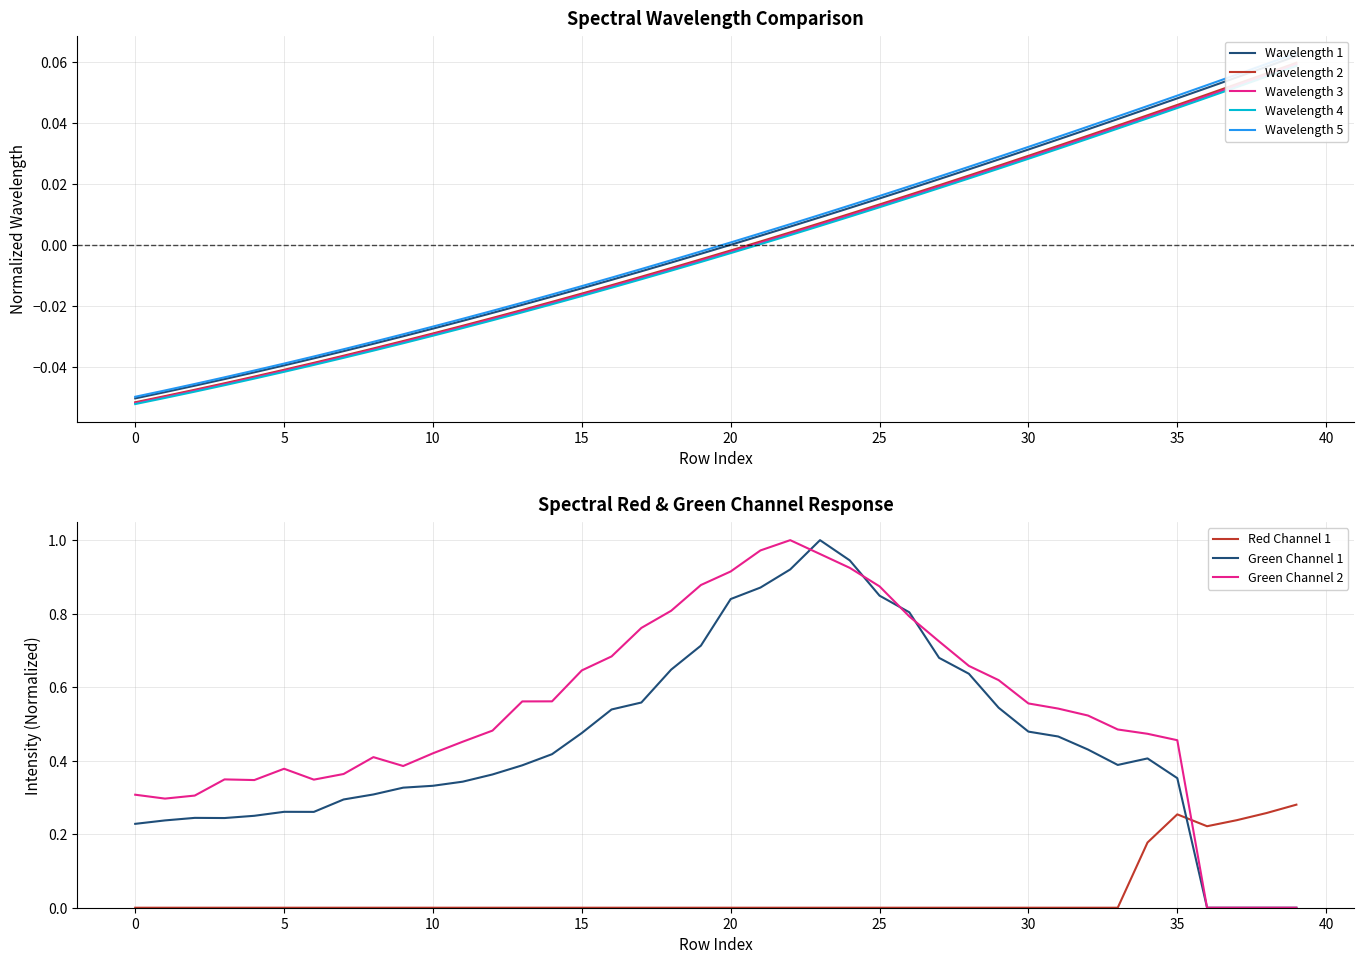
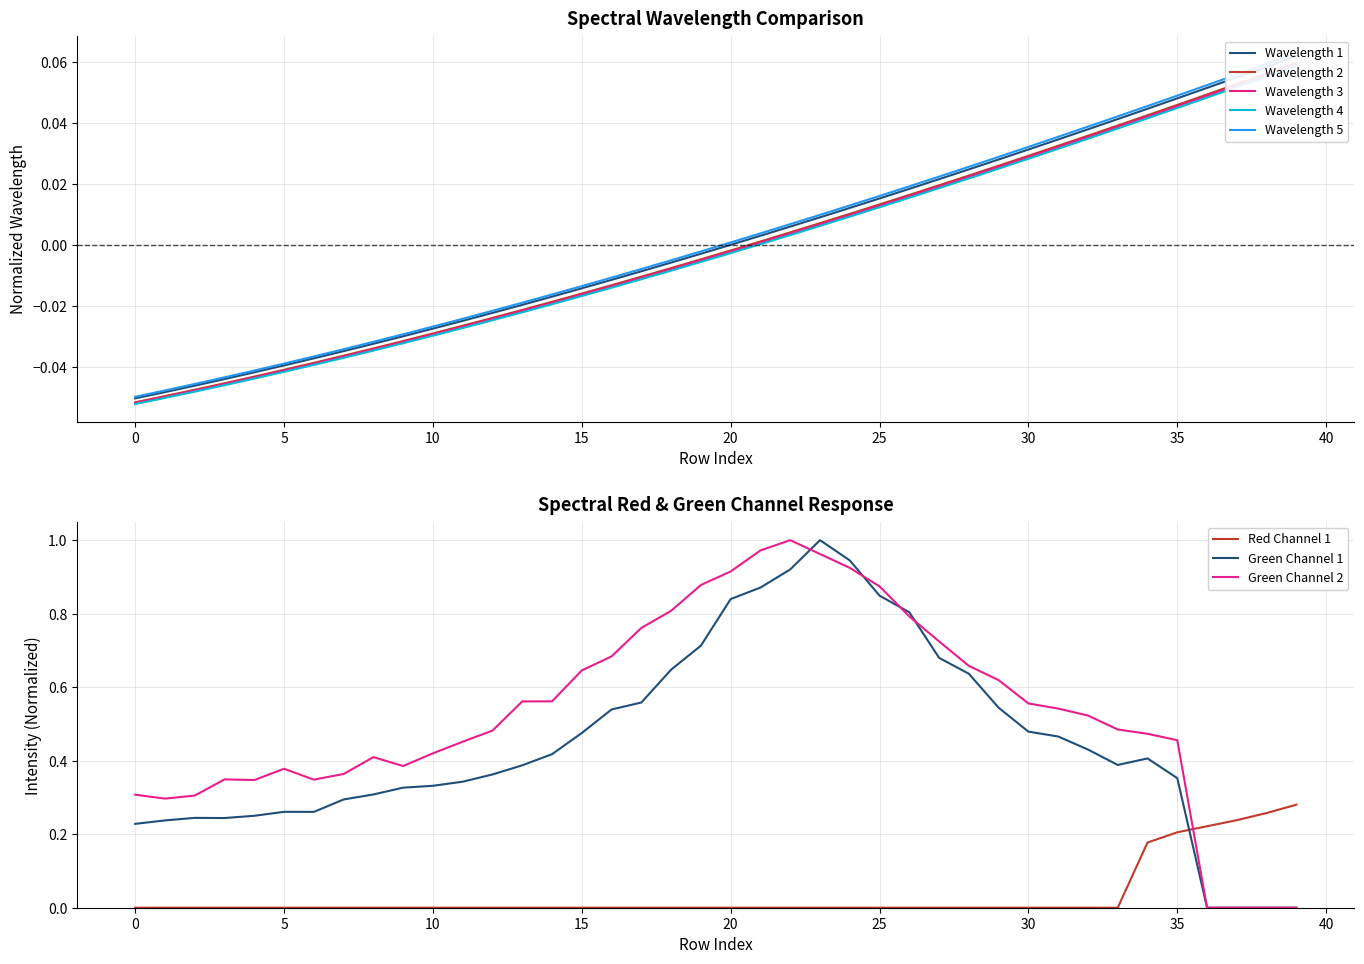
Spectral Red & Green Channel Response, Red Channel 1, 35: 0.25 -> 0.21
